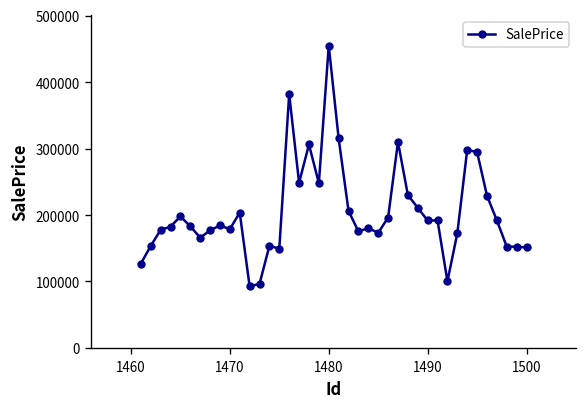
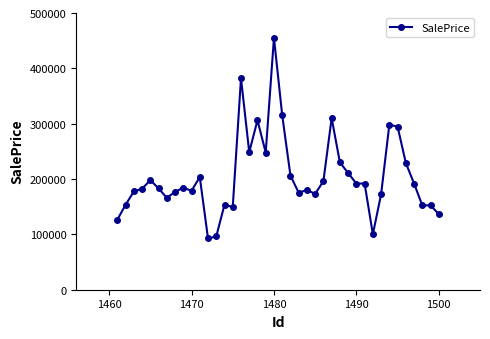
1500: 150000 -> 140000
